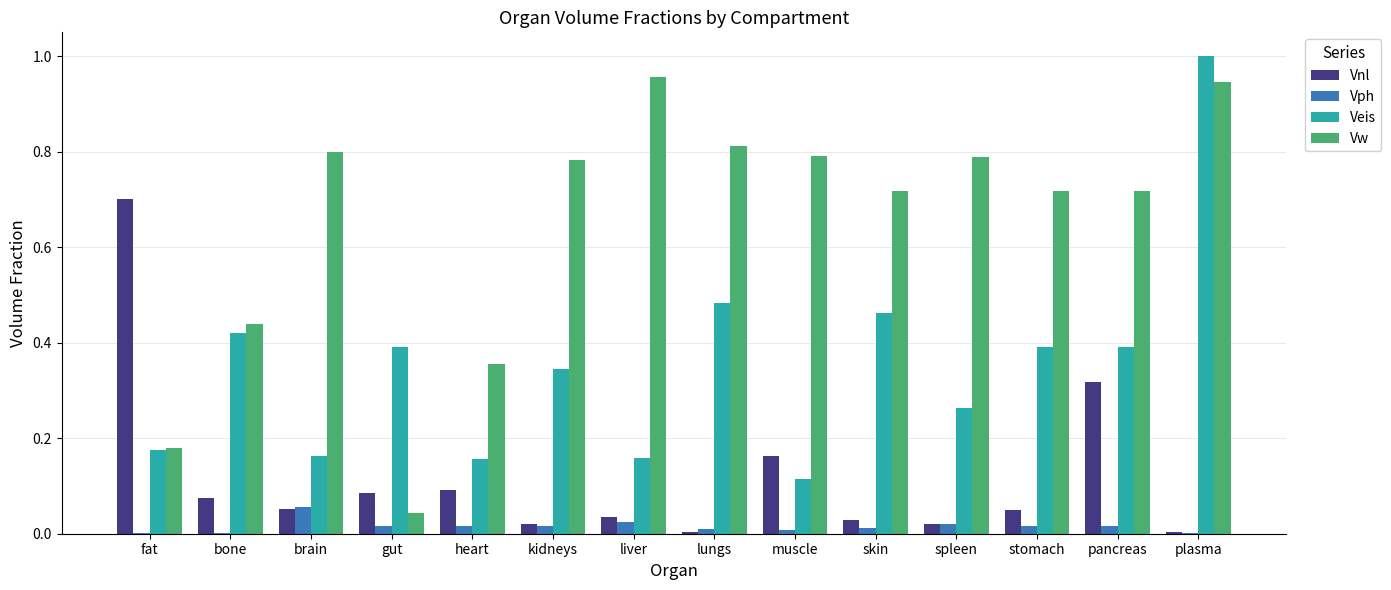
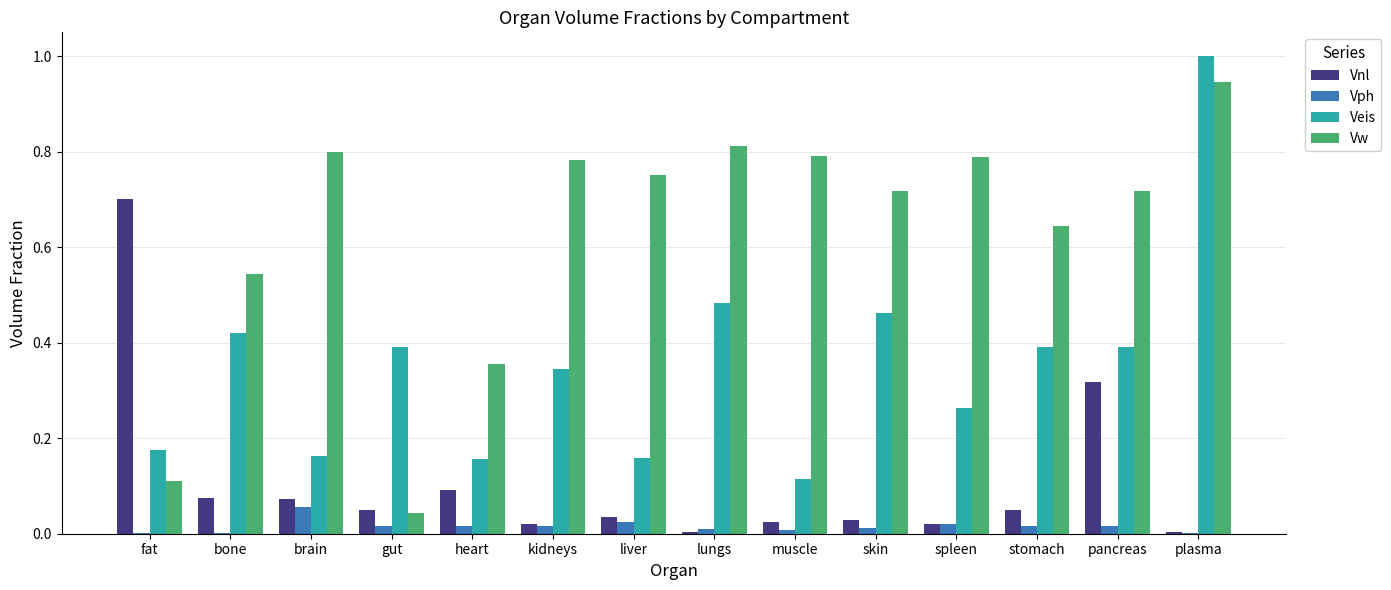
Vw, fat: 0.18 -> 0.11
Vw, bone: 0.44 -> 0.54
Vnl, brain: 0.05 -> 0.07
Vnl, gut: 0.09 -> 0.05
Vw, liver: 0.96 -> 0.75
Vnl, muscle: 0.16 -> 0.02
Vw, stomach: 0.72 -> 0.65
